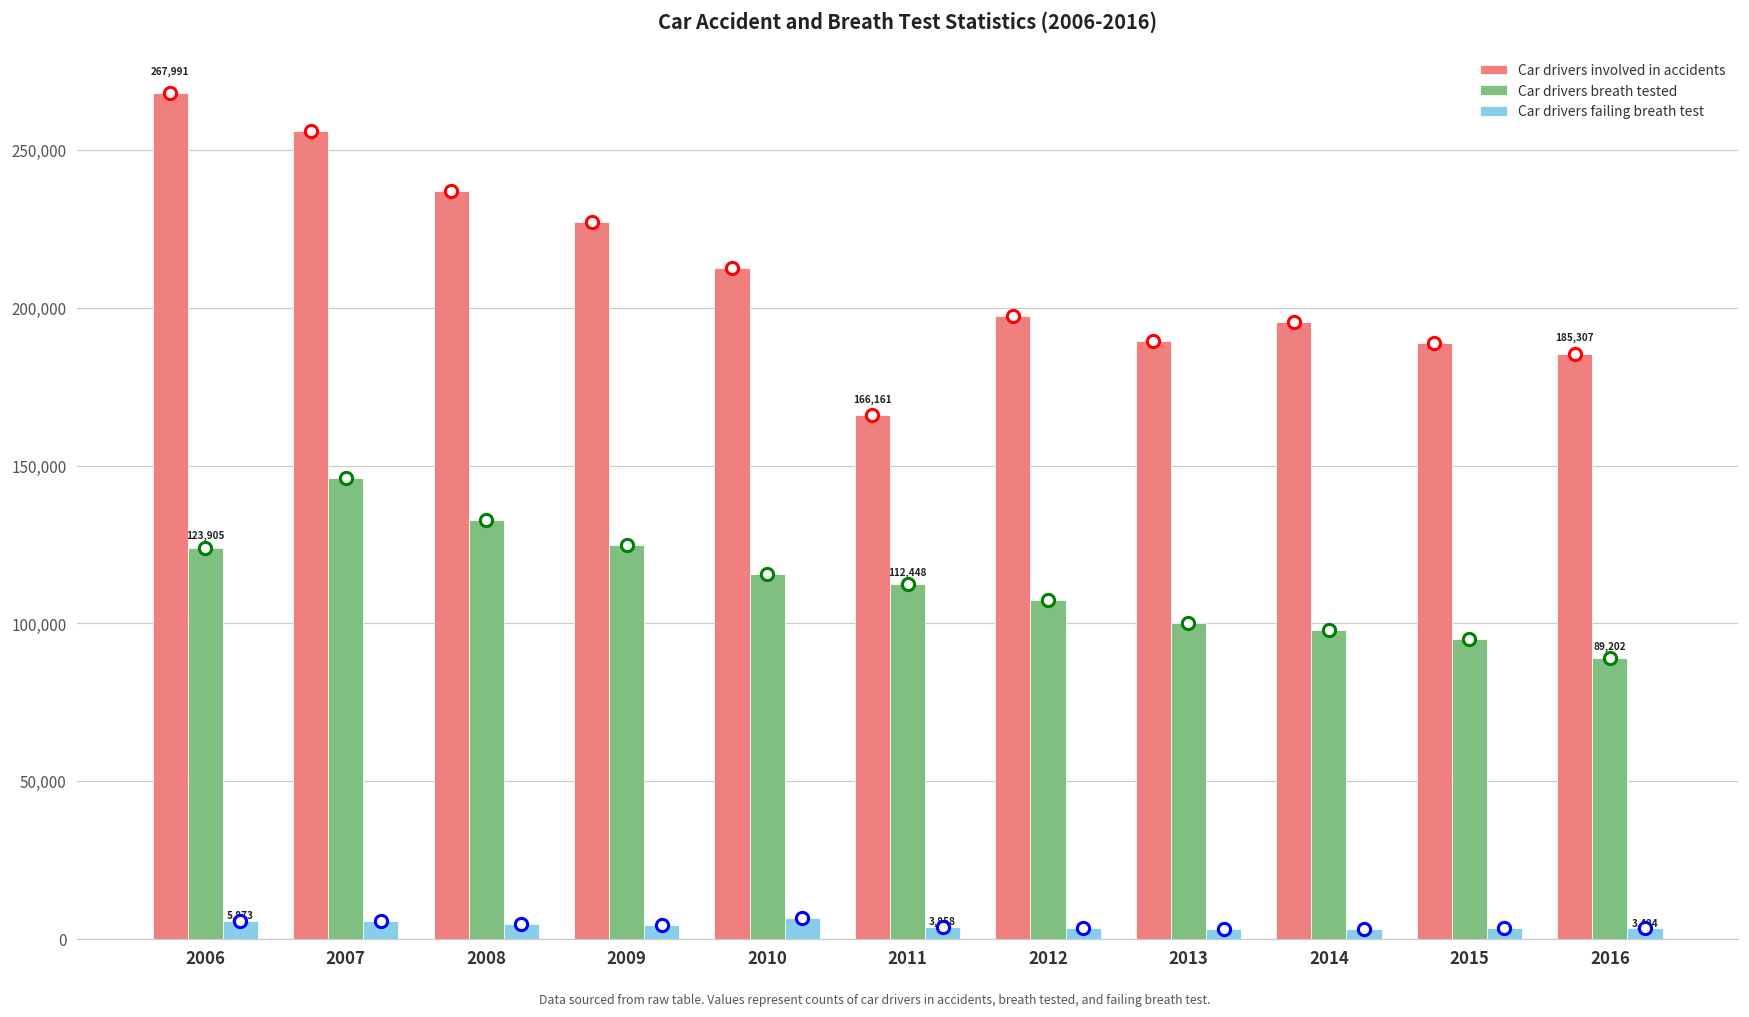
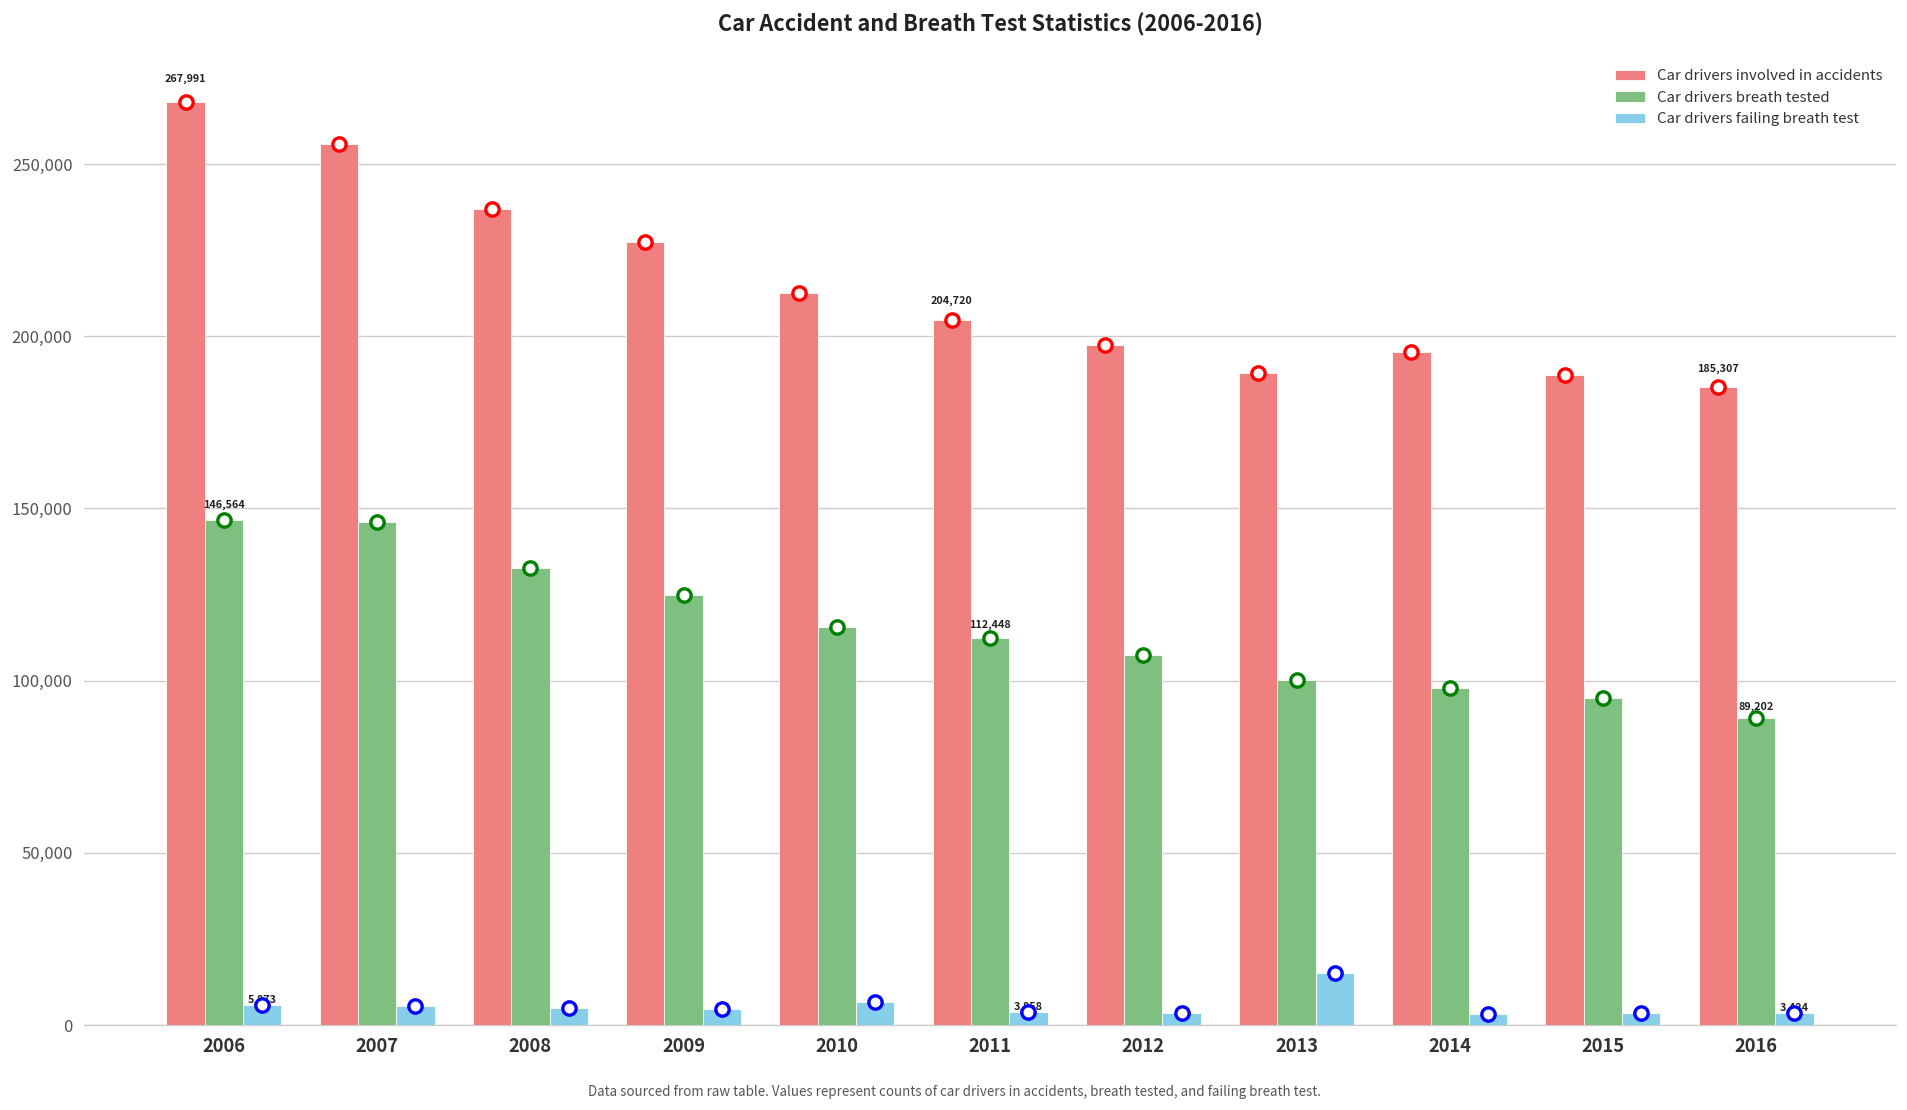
Car drivers breath tested, 2006: 123,905 -> 146,564
Car drivers involved in accidents, 2011: 166,161 -> 204,720
Car drivers failing breath test, 2013: 3,000 -> 15,000
